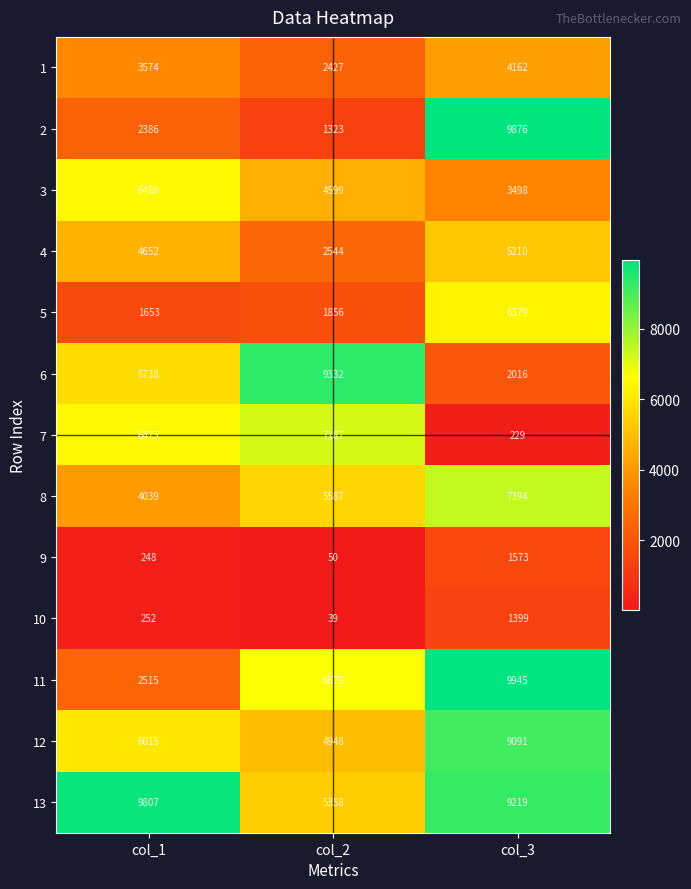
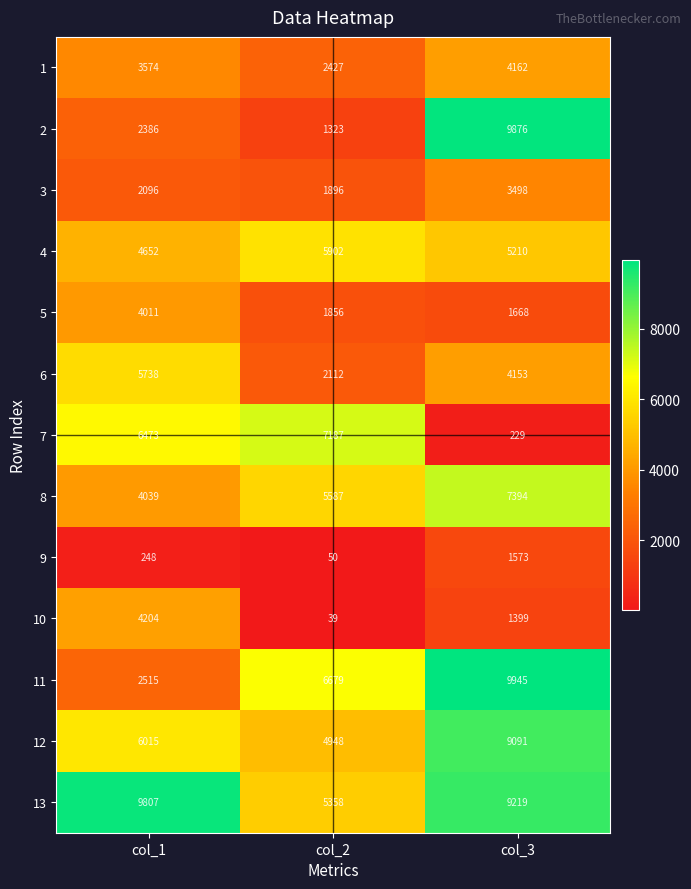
3, col_1: 6486 -> 2096
3, col_2: 4599 -> 1896
4, col_2: 2544 -> 5902
5, col_1: 1653 -> 4011
5, col_3: 6379 -> 1668
6, col_2: 9332 -> 2112
6, col_3: 2016 -> 4153
10, col_1: 252 -> 4204
